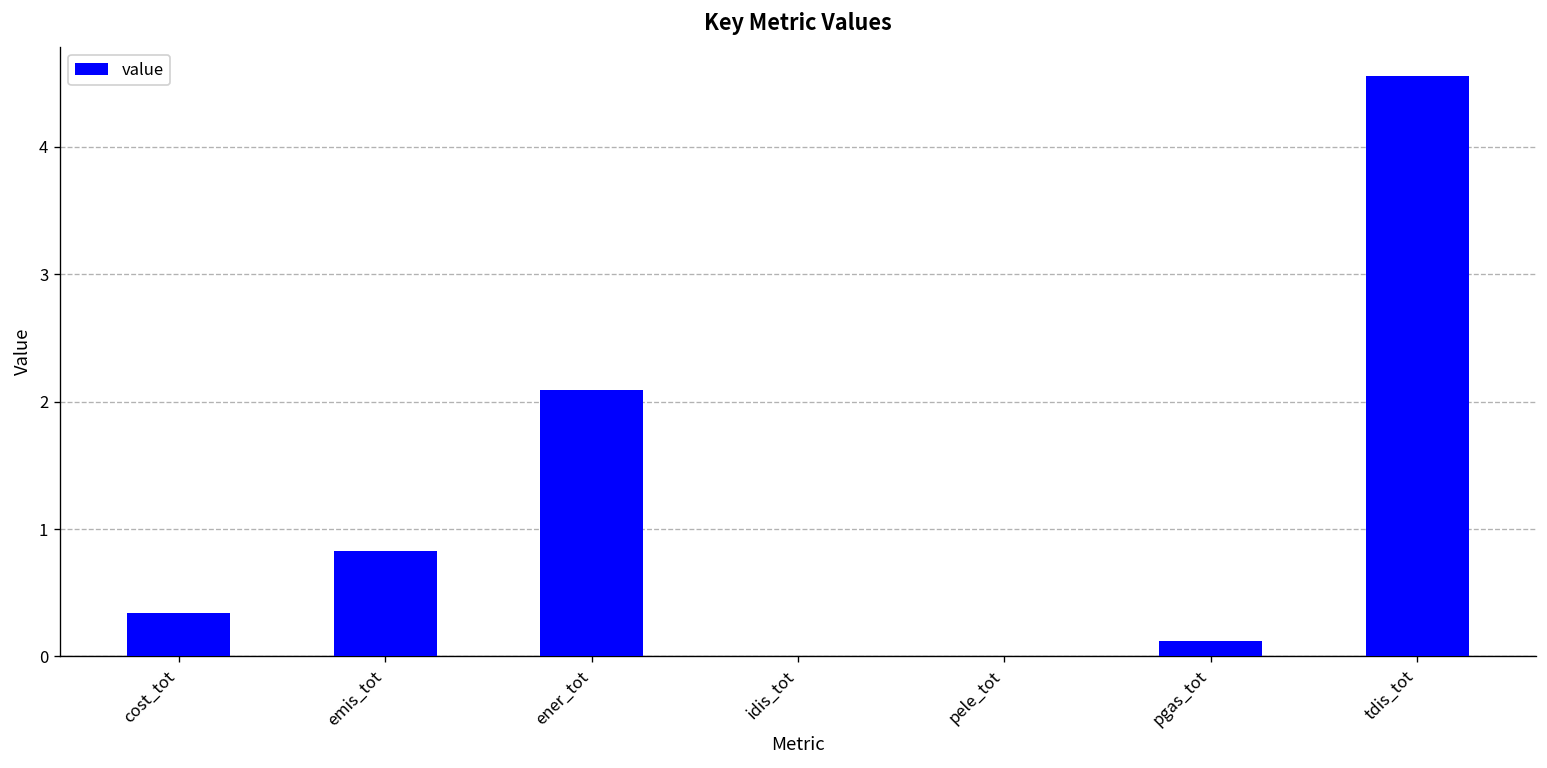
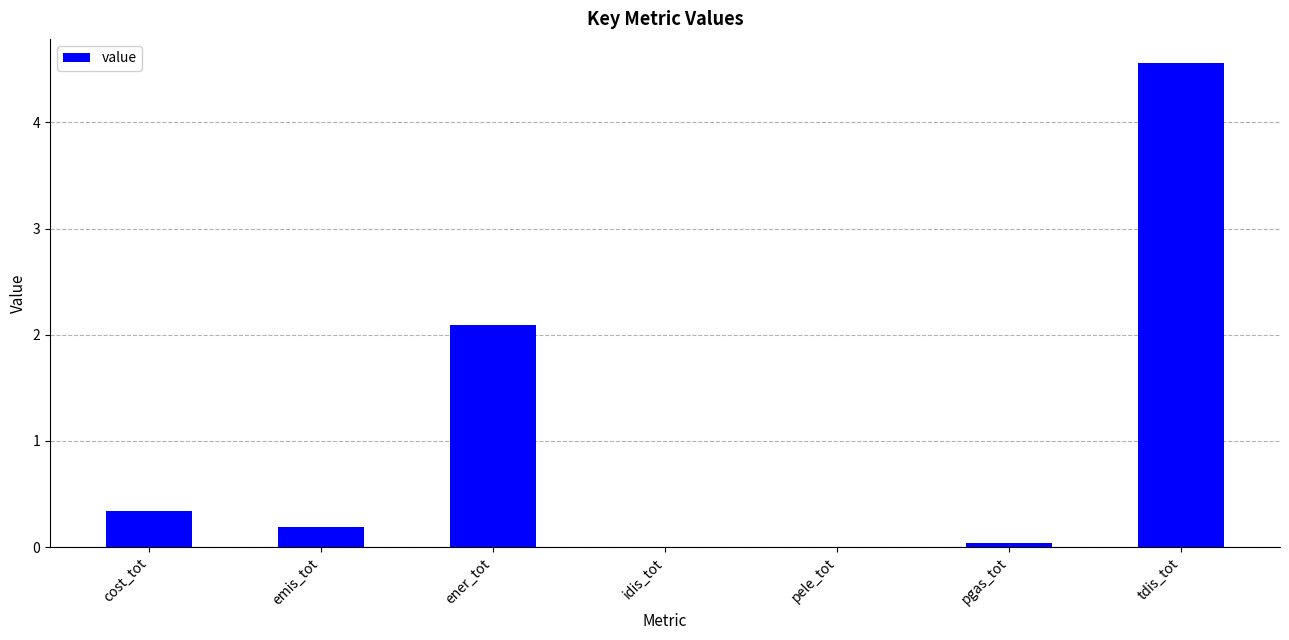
emis_tot: 0.83 -> 0.19
pgas_tot: 0.12 -> 0.04
